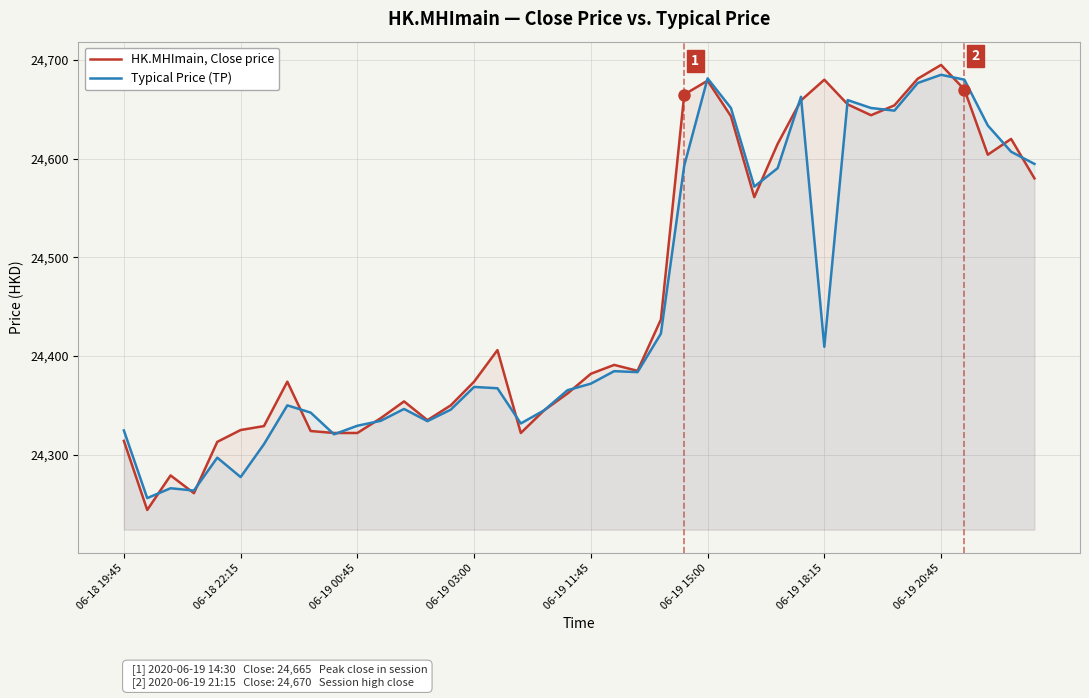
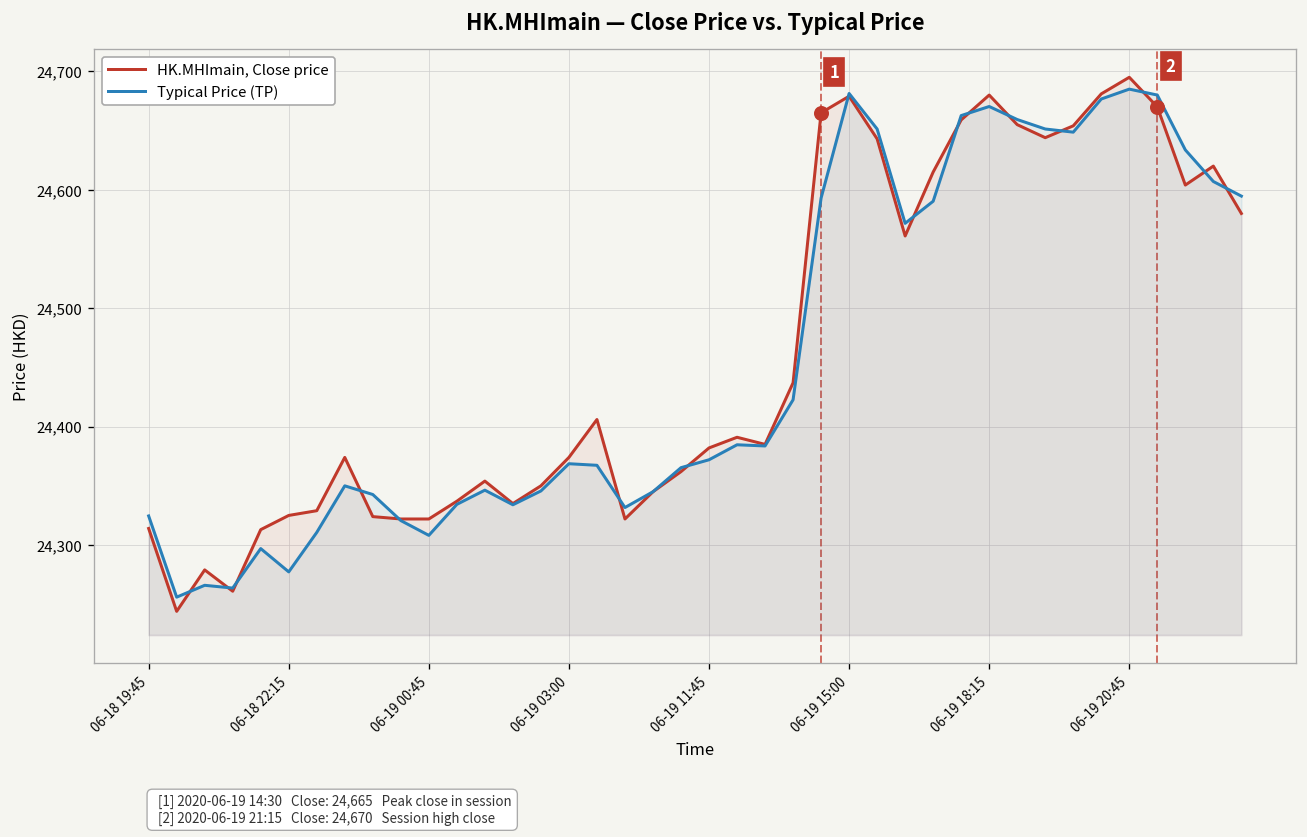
Typical Price (TP), 06-19 00:45: 24,330 -> 24,310
Typical Price (TP), 06-19 18:15: 24,410 -> 24,670
